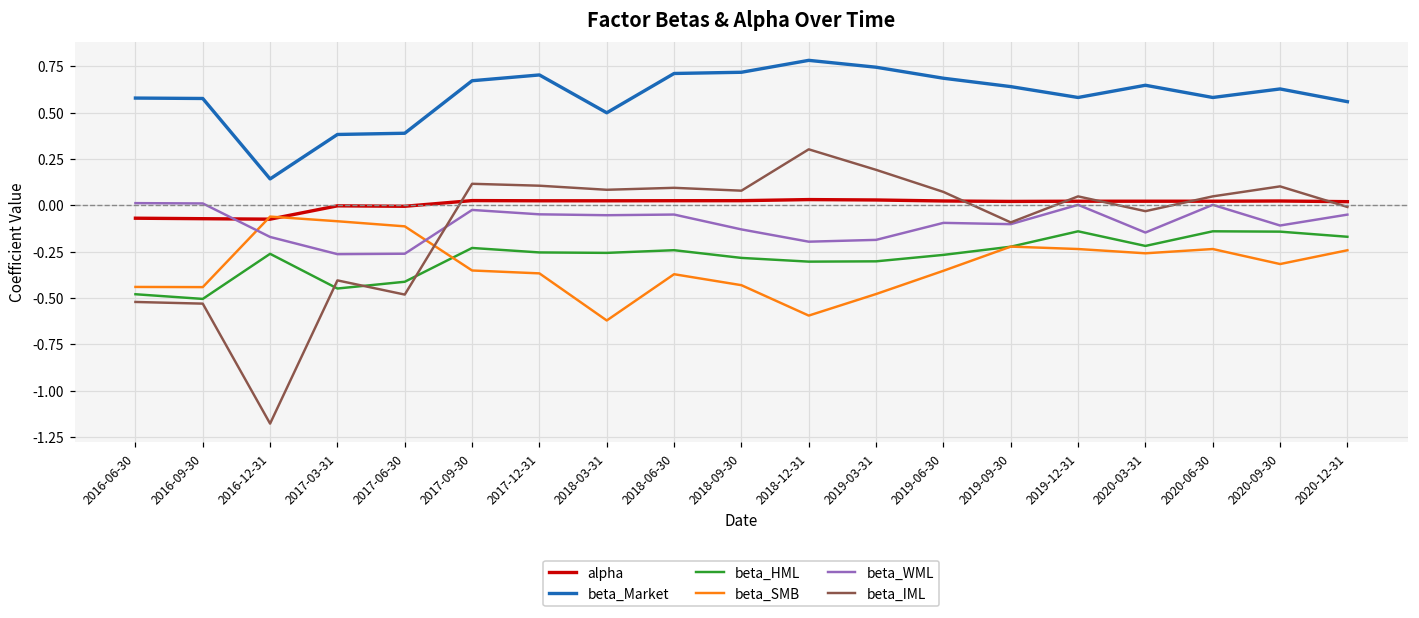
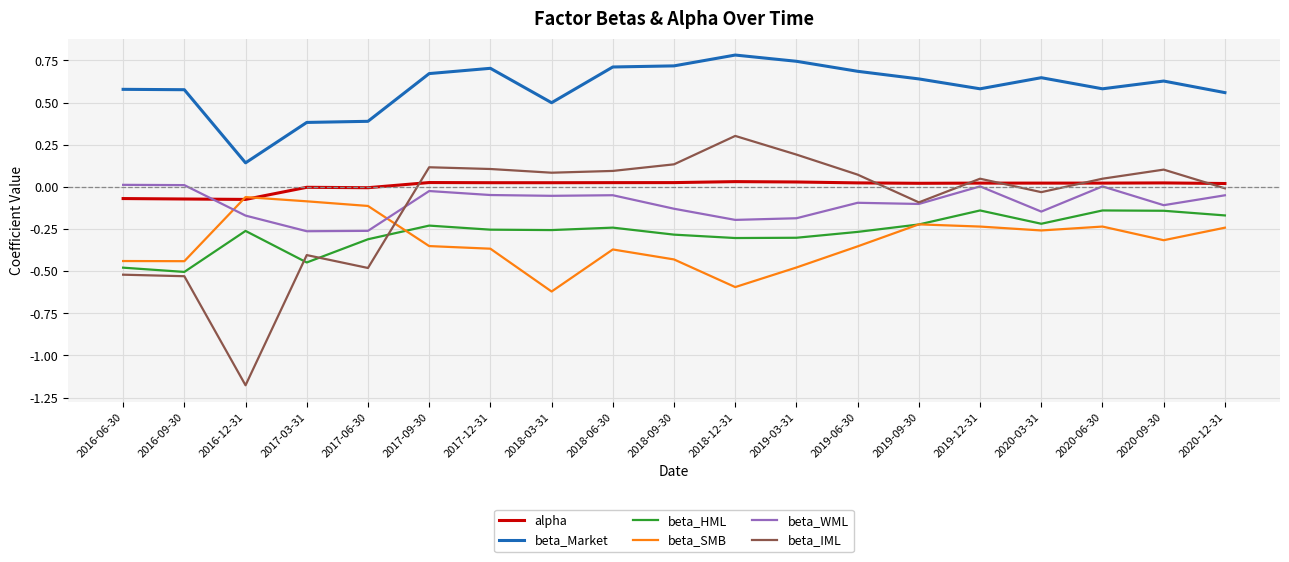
beta_HML, 2017-06-30: -0.41 -> -0.31
beta_IML, 2018-09-30: 0.08 -> 0.13
